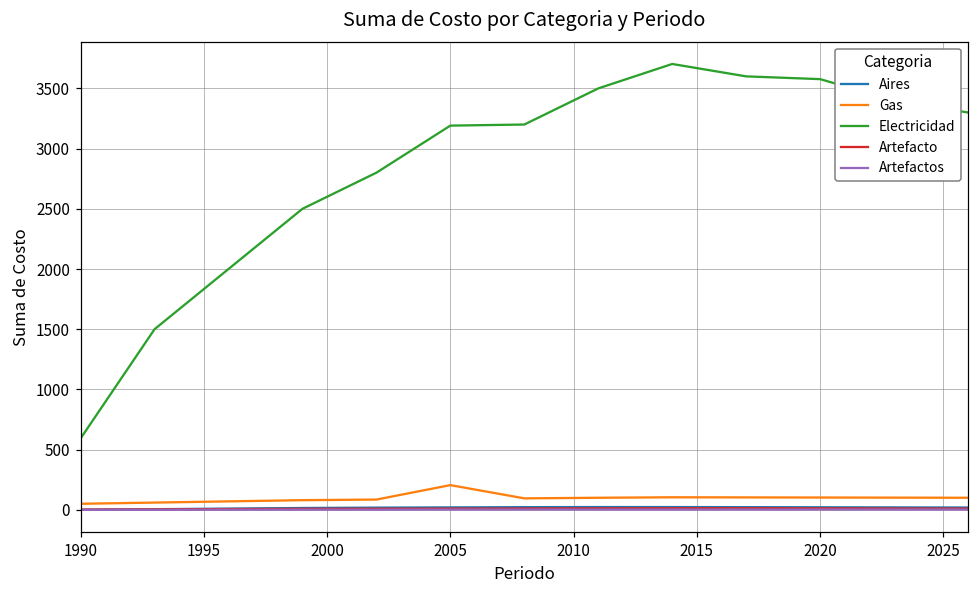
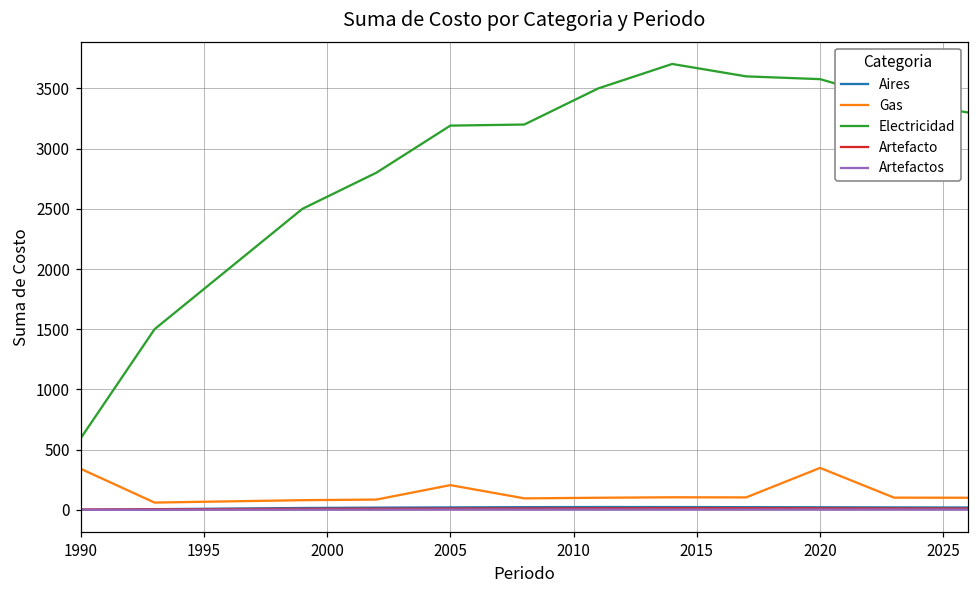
Gas, 1990: 50 -> 340
Gas, 2020: 100 -> 350
